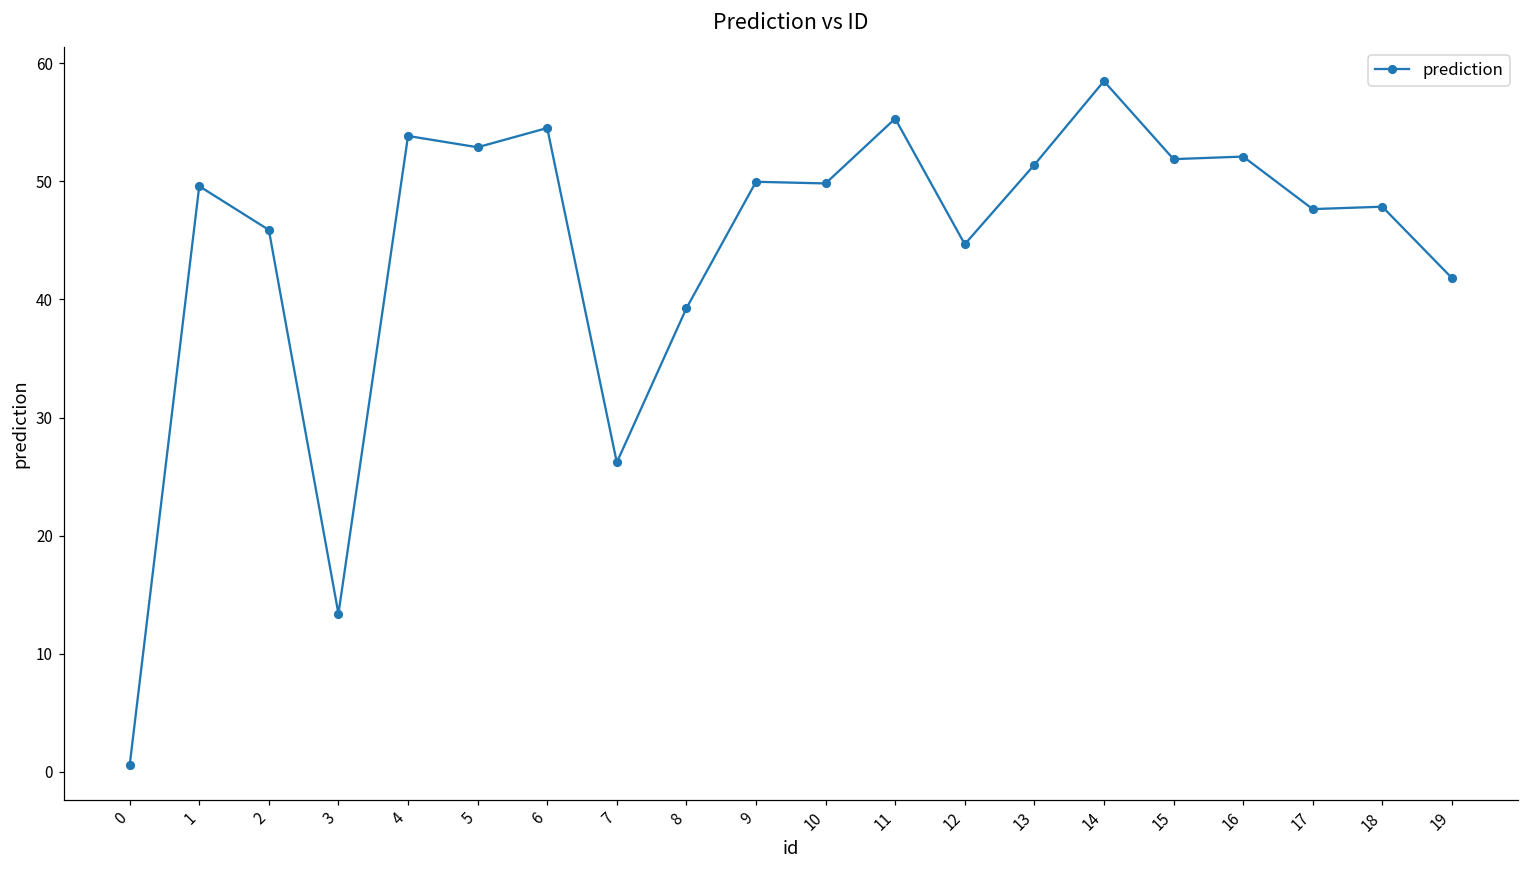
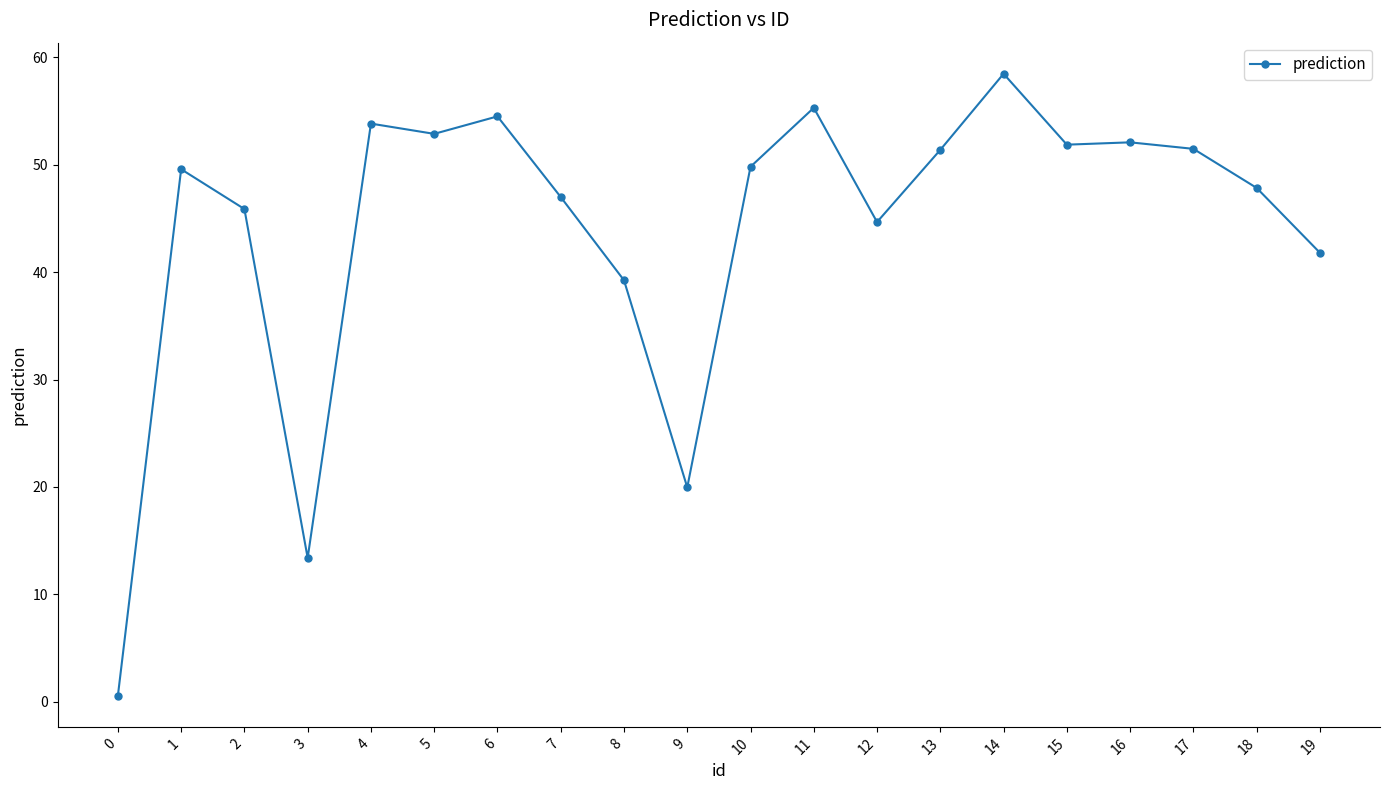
7: 26.2 -> 47.0
9: 50.0 -> 20.0
17: 47.6 -> 51.5
